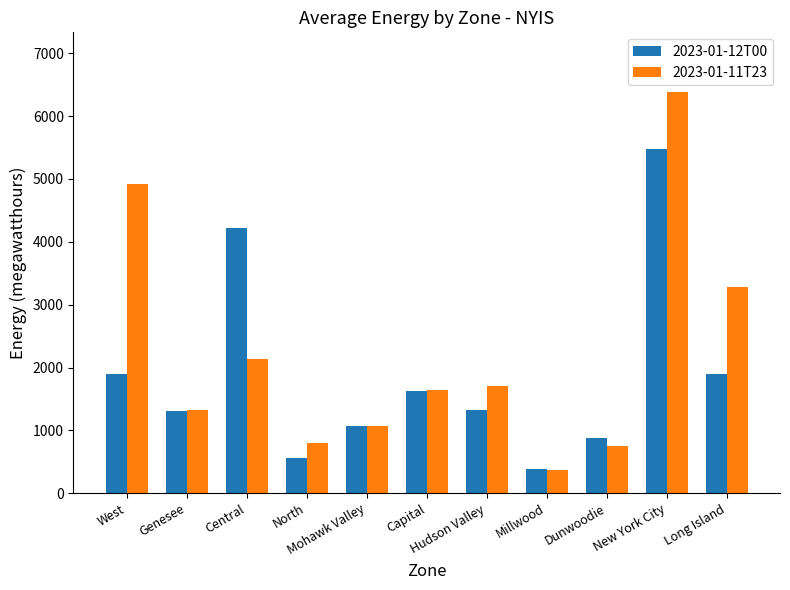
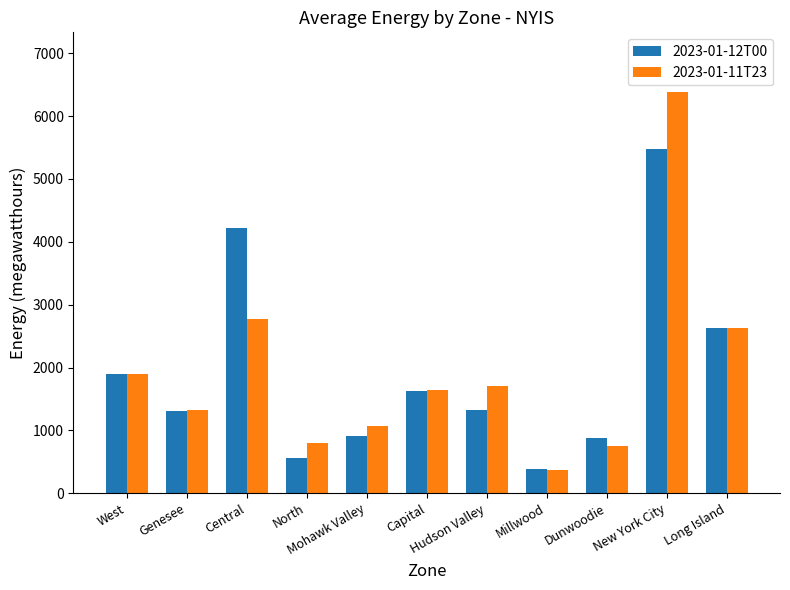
2023-01-11T23, West: 4900 -> 1900
2023-01-11T23, Central: 2100 -> 2800
2023-01-12T00, Mohawk Valley: 1100 -> 900
2023-01-12T00, Long Island: 1900 -> 2600
2023-01-11T23, Long Island: 3300 -> 2600
